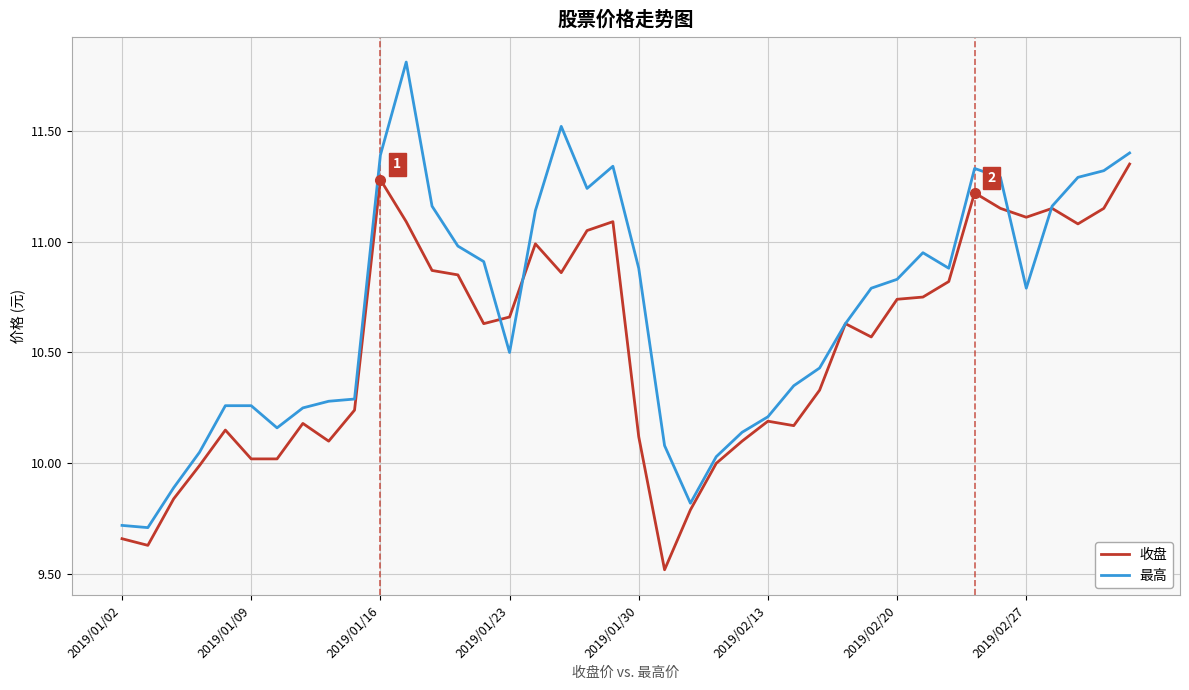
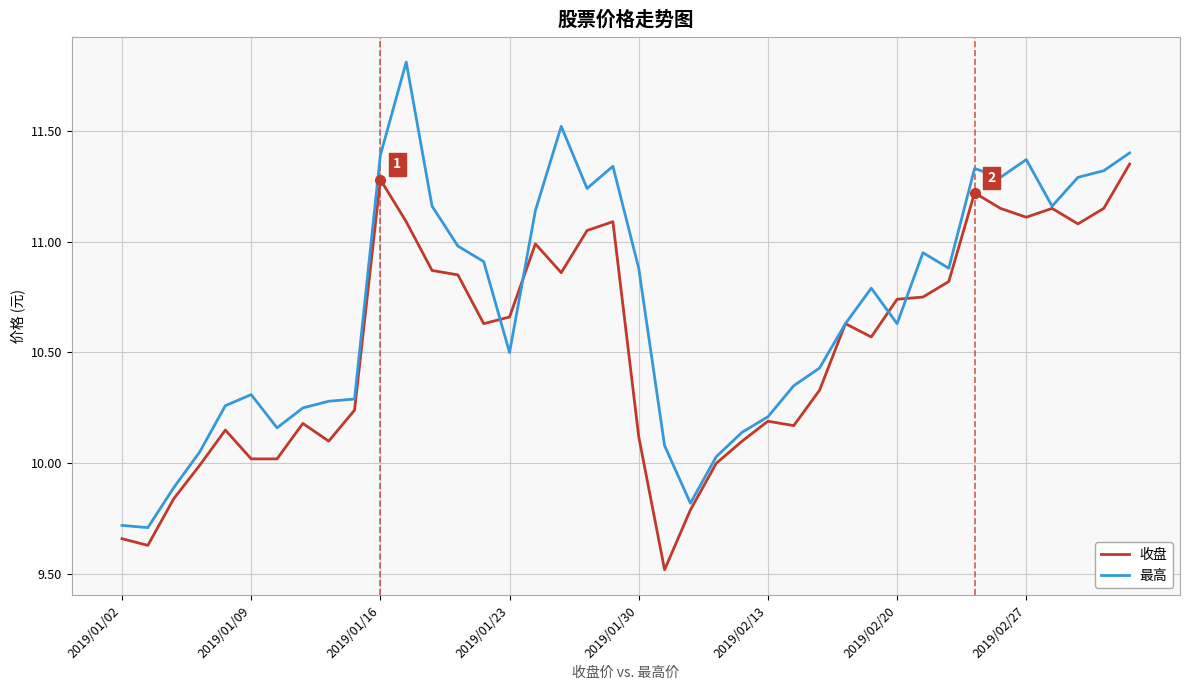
最高, 2019/01/09: 10.26 -> 10.31
最高, 2019/02/20: 10.83 -> 10.63
最高, 2019/02/27: 10.79 -> 11.37
